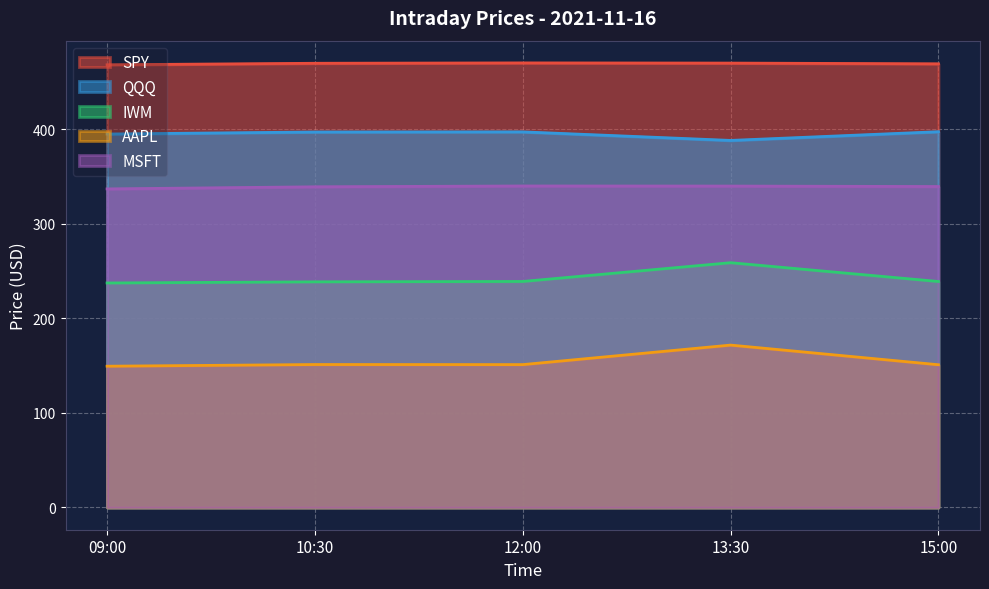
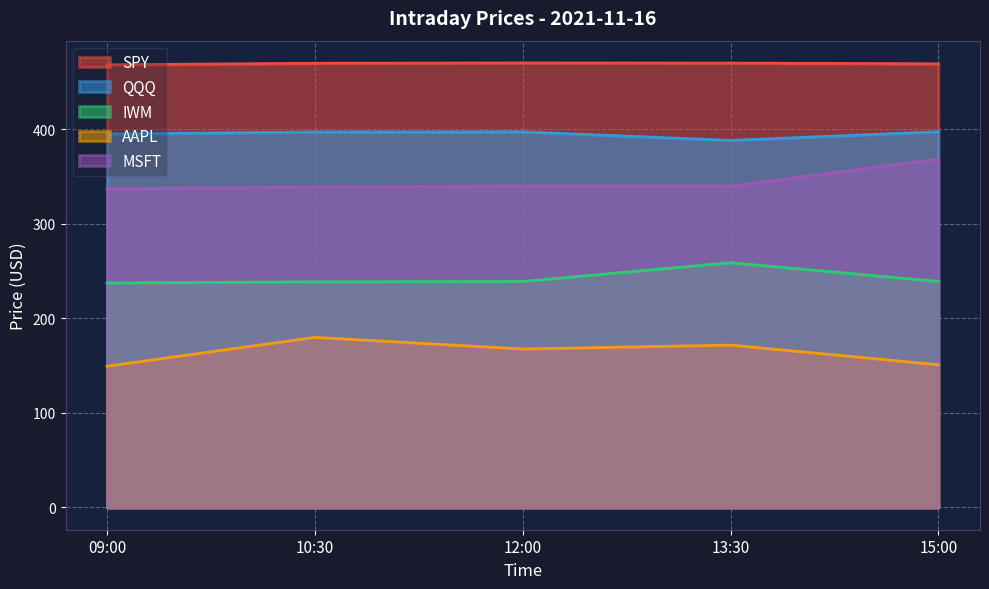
AAPL, 10:30: 150 -> 180
AAPL, 12:00: 150 -> 170
MSFT, 15:00: 340 -> 370
